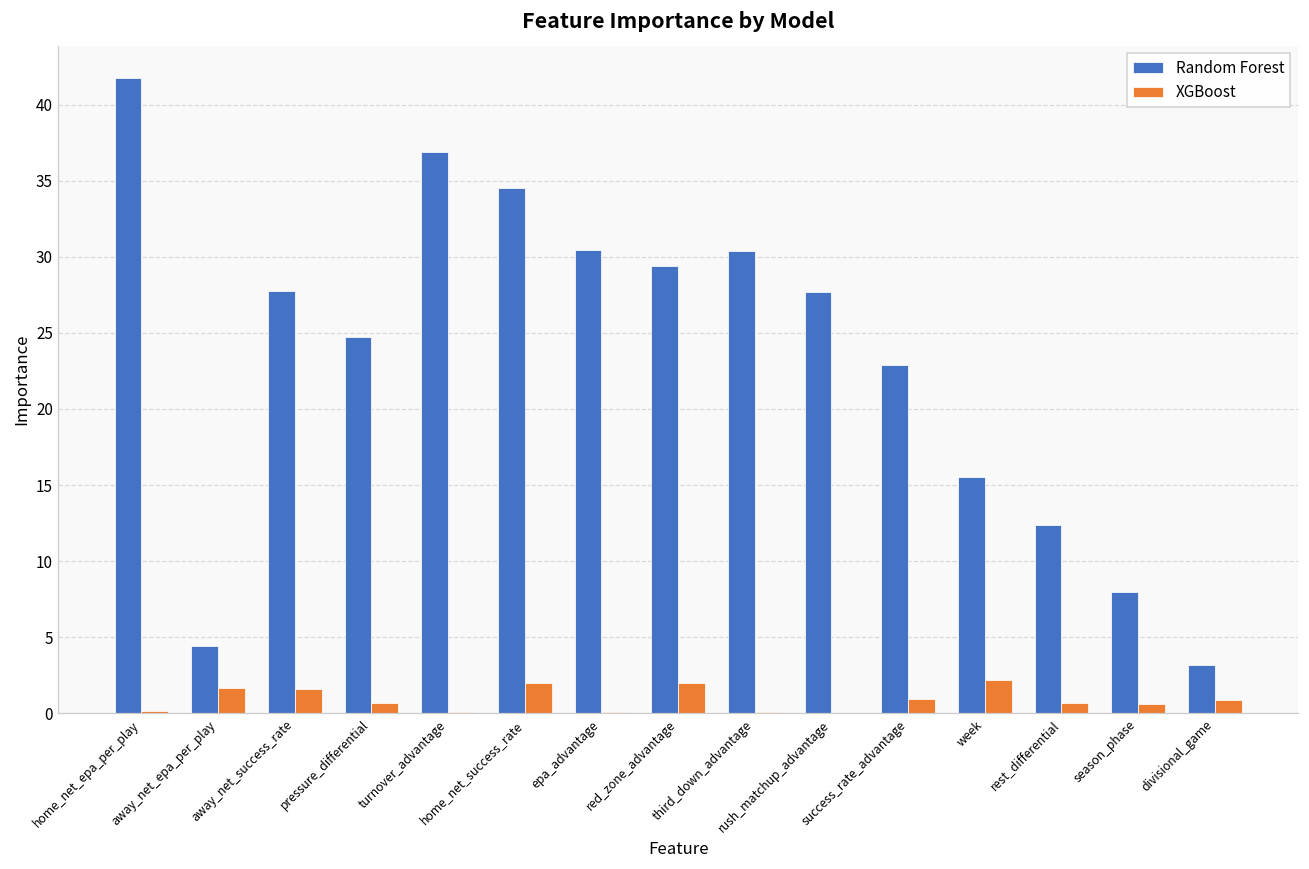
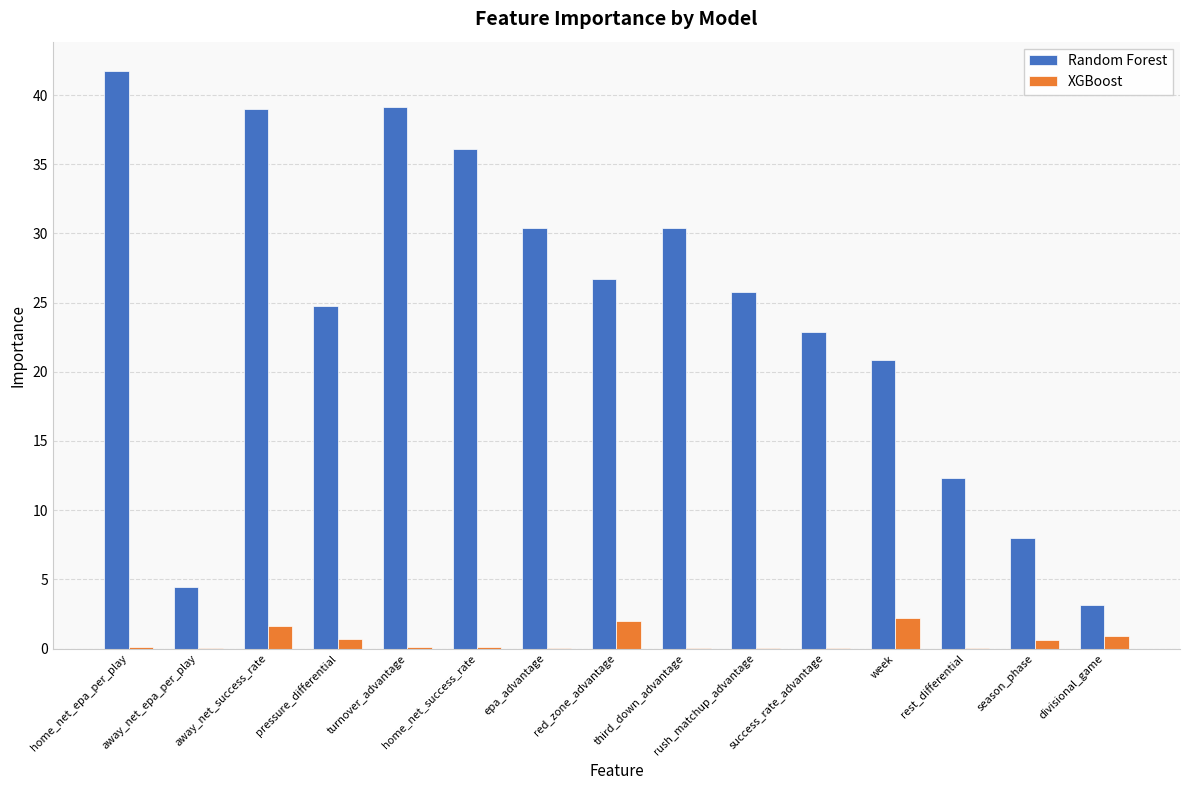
XGBoost, away_net_epa_per_play: 1.6 -> 0.1
Random Forest, away_net_success_rate: 27.7 -> 39.0
Random Forest, turnover_advantage: 36.9 -> 39.1
Random Forest, home_net_success_rate: 34.5 -> 36.1
XGBoost, home_net_success_rate: 2.0 -> 0.1
Random Forest, red_zone_advantage: 29.4 -> 26.7
Random Forest, rush_matchup_advantage: 27.7 -> 25.8
XGBoost, success_rate_advantage: 0.9 -> 0.0
Random Forest, week: 15.6 -> 20.9
XGBoost, rest_differential: 0.7 -> 0.0
